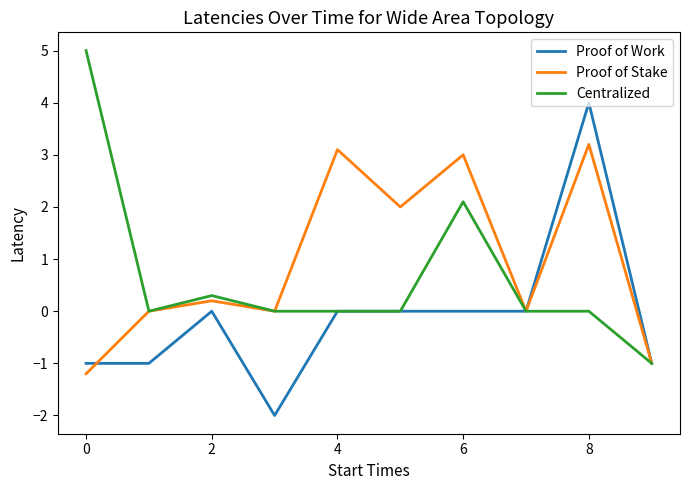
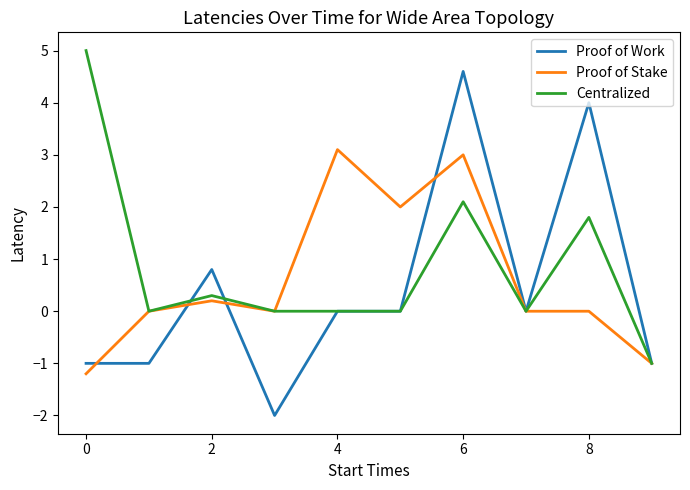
Proof of Work, 2: 0.0 -> 0.8
Proof of Work, 6: 0.0 -> 4.6
Proof of Stake, 8: 3.2 -> 0.0
Centralized, 8: 0.0 -> 1.8
